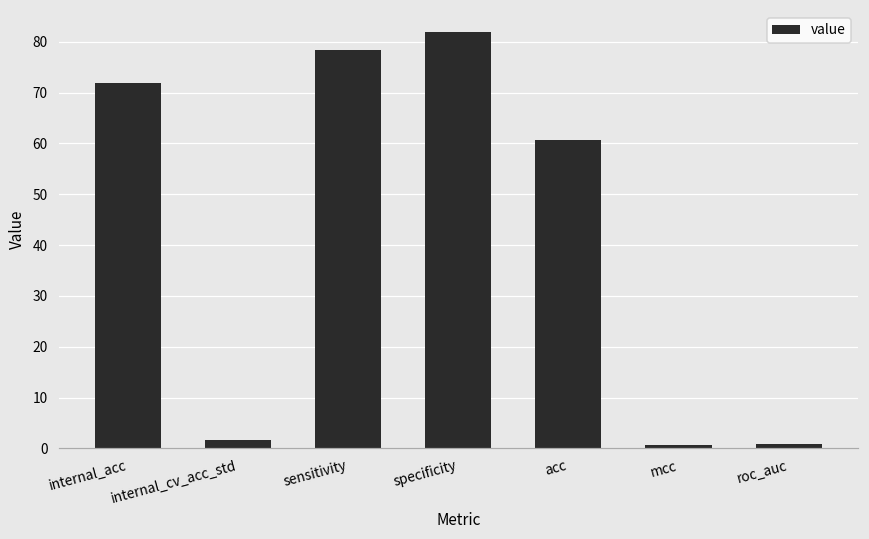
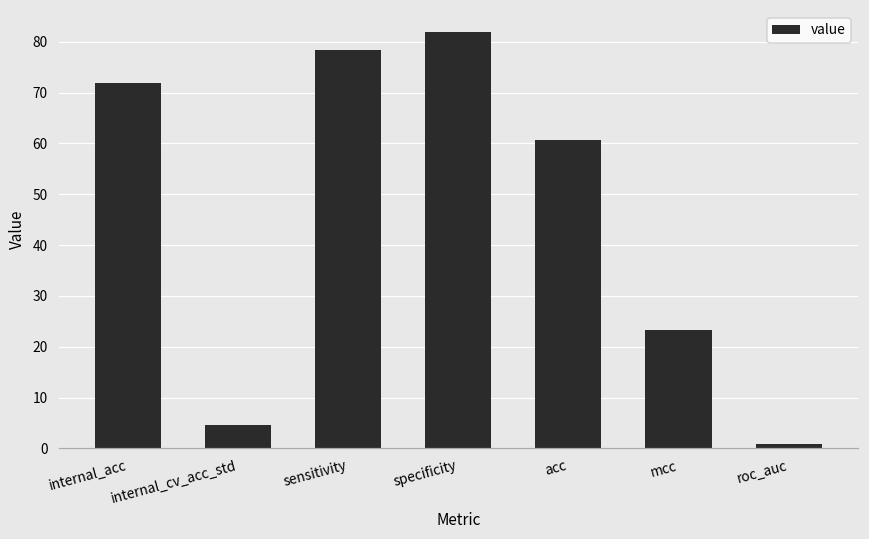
internal_cv_acc_std: 2 -> 5
mcc: 1 -> 23
